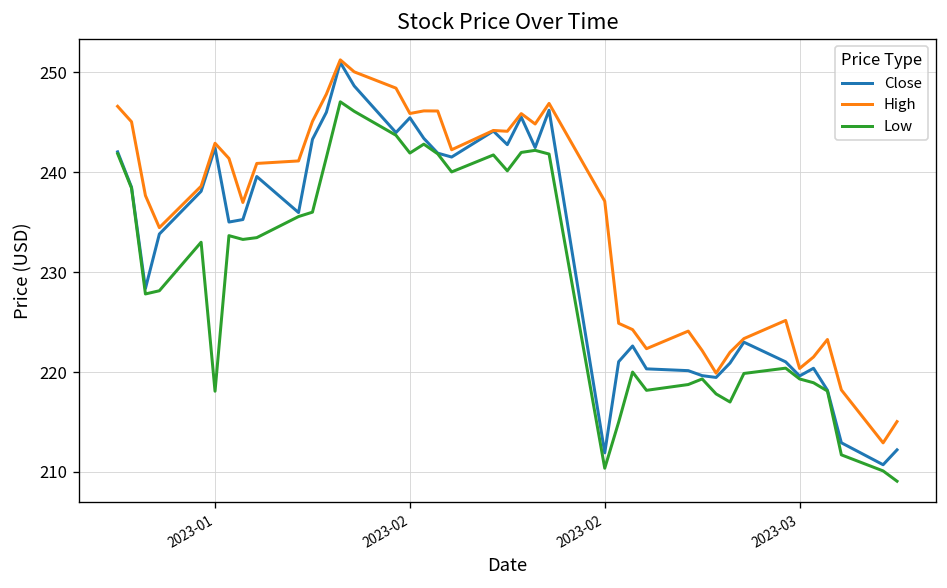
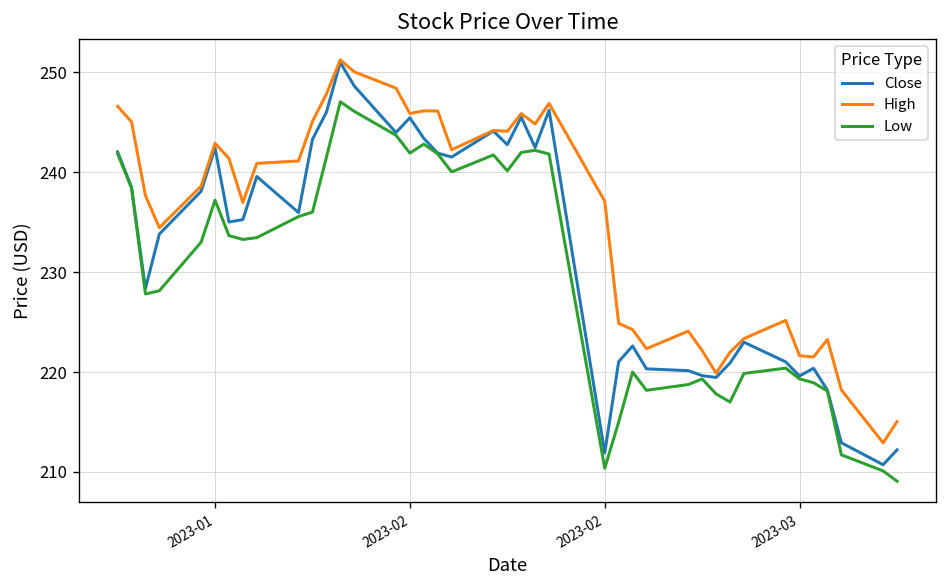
Low, 2023-01: 218 -> 237
High, 2023-03: 220 -> 222
